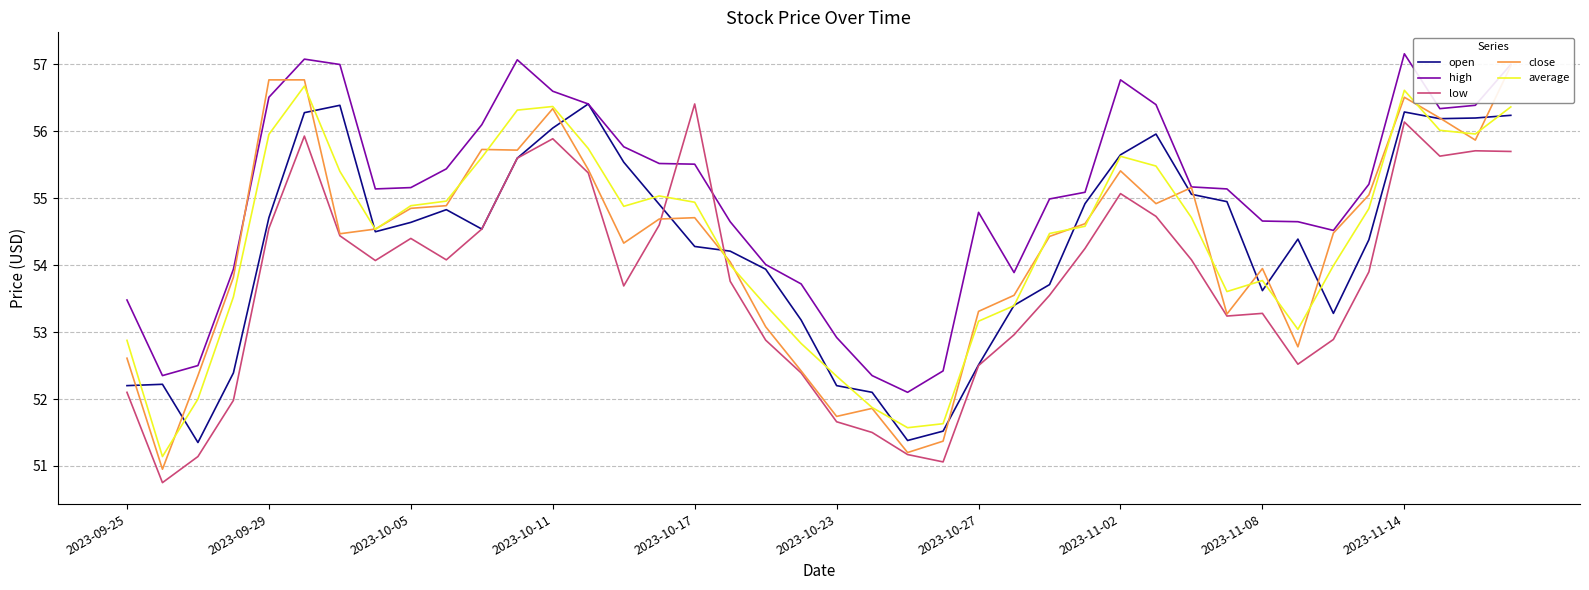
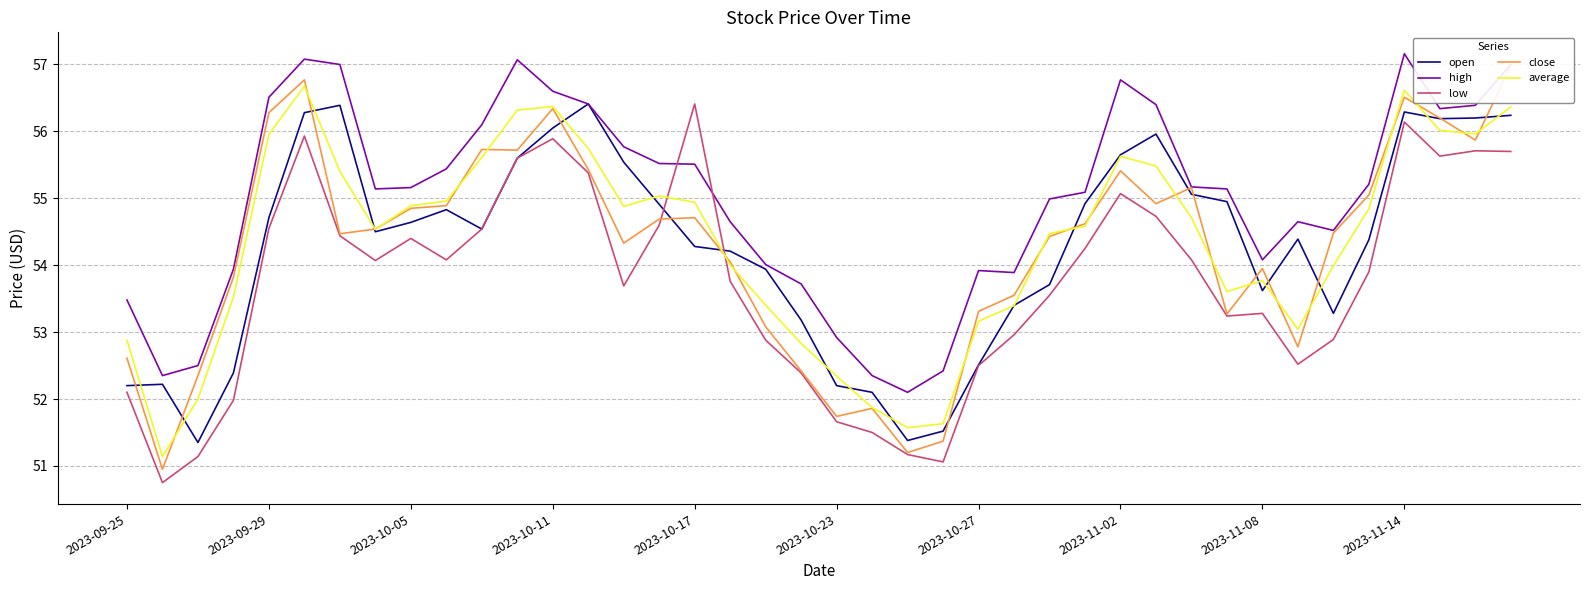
close, 2023-09-29: 56.8 -> 56.3
high, 2023-10-27: 54.8 -> 53.9
high, 2023-11-08: 54.7 -> 54.1
